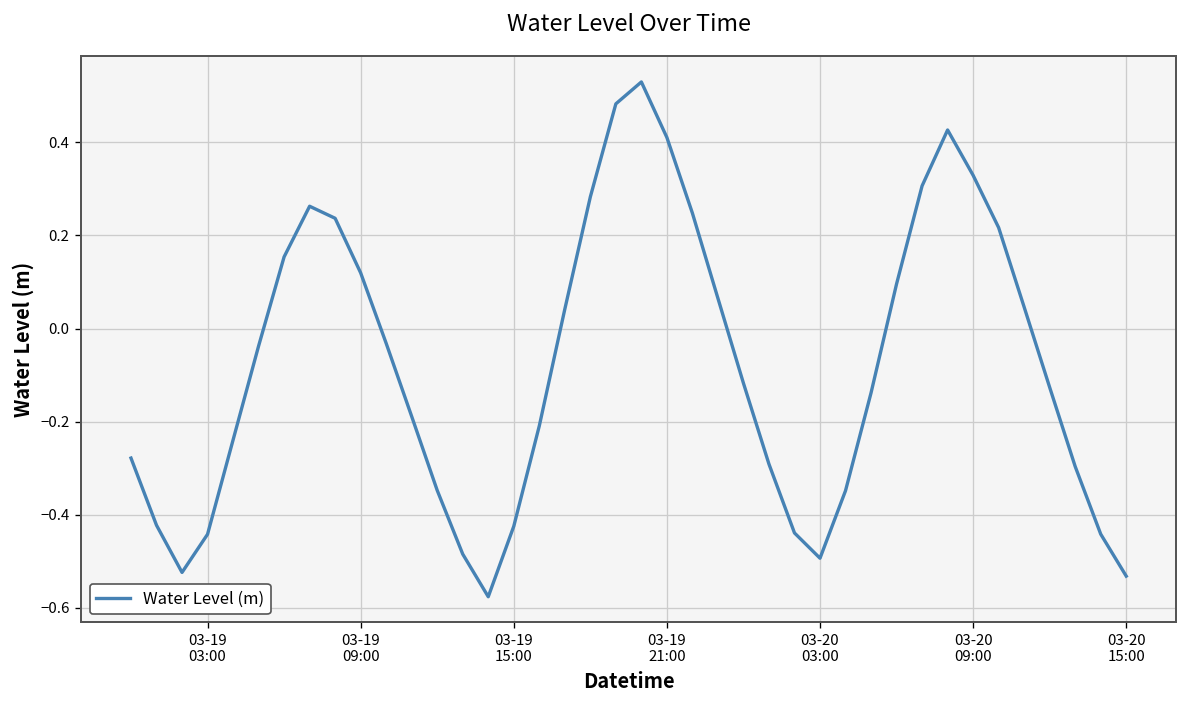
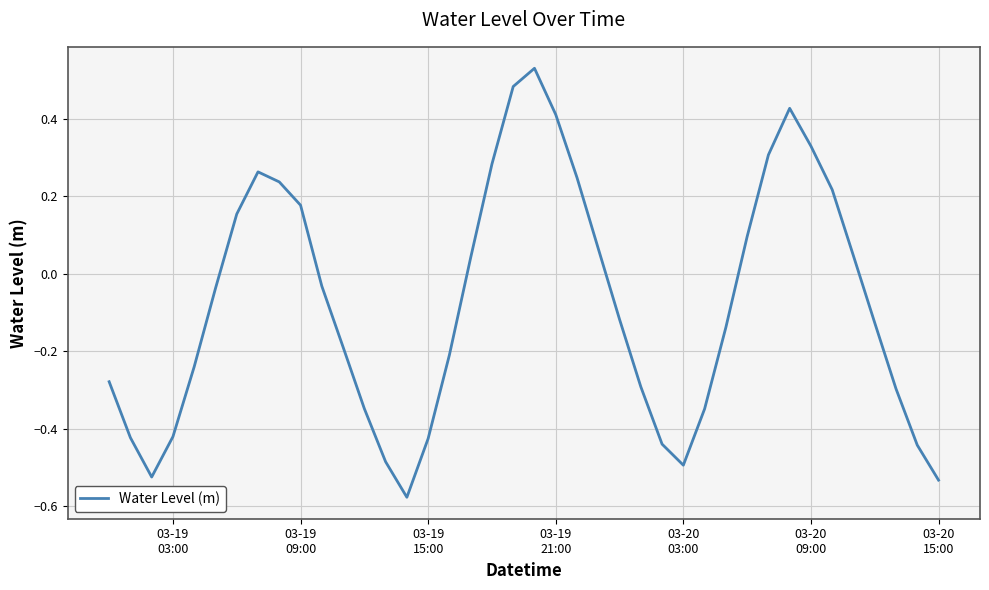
03-19 03:00: -0.44 -> -0.42
03-19 09:00: 0.12 -> 0.18
